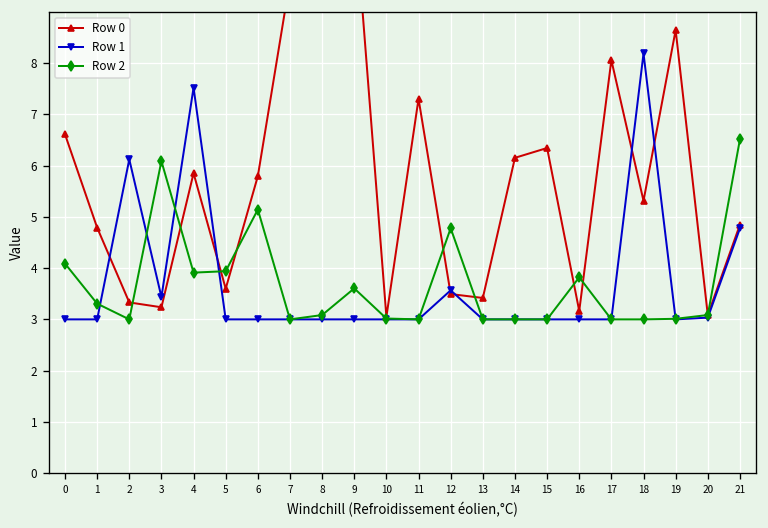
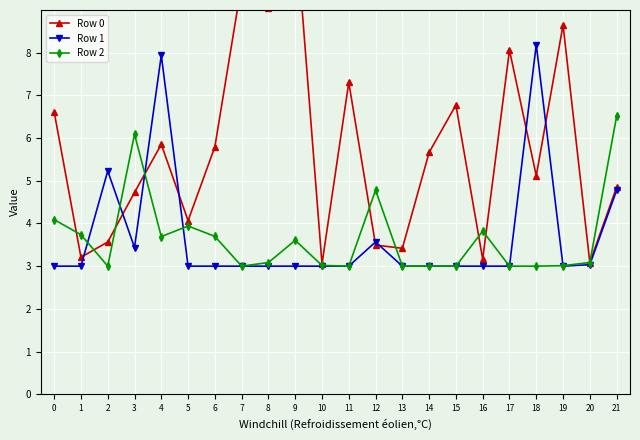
Row 0, 1: 4.8 -> 3.2
Row 2, 1: 3.3 -> 3.7
Row 0, 2: 3.3 -> 3.6
Row 1, 2: 6.1 -> 5.2
Row 0, 3: 3.2 -> 4.7
Row 1, 4: 7.5 -> 7.9
Row 2, 4: 3.9 -> 3.7
Row 0, 5: 3.6 -> 4.1
Row 2, 6: 5.1 -> 3.7
Row 0, 14: 6.2 -> 5.7
Row 0, 15: 6.3 -> 6.8
Row 0, 18: 5.3 -> 5.1
